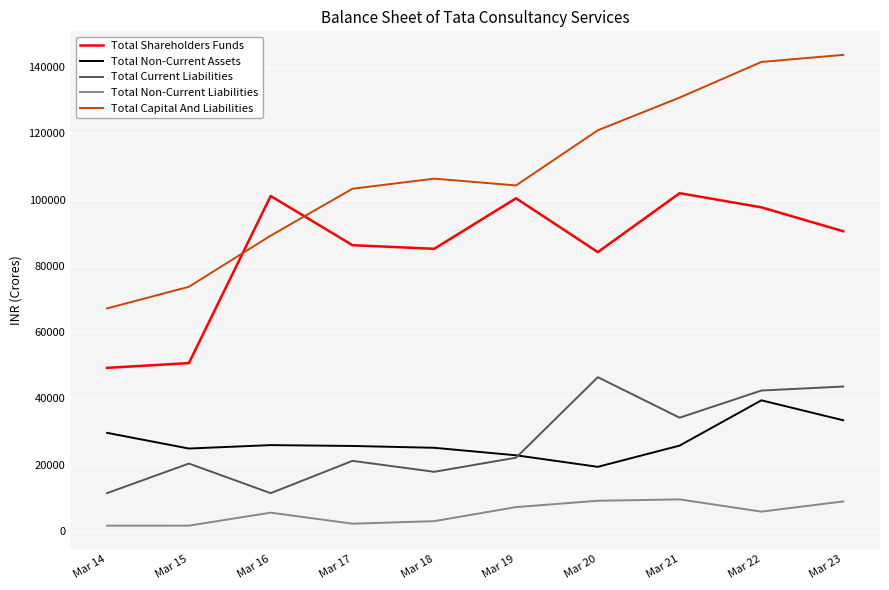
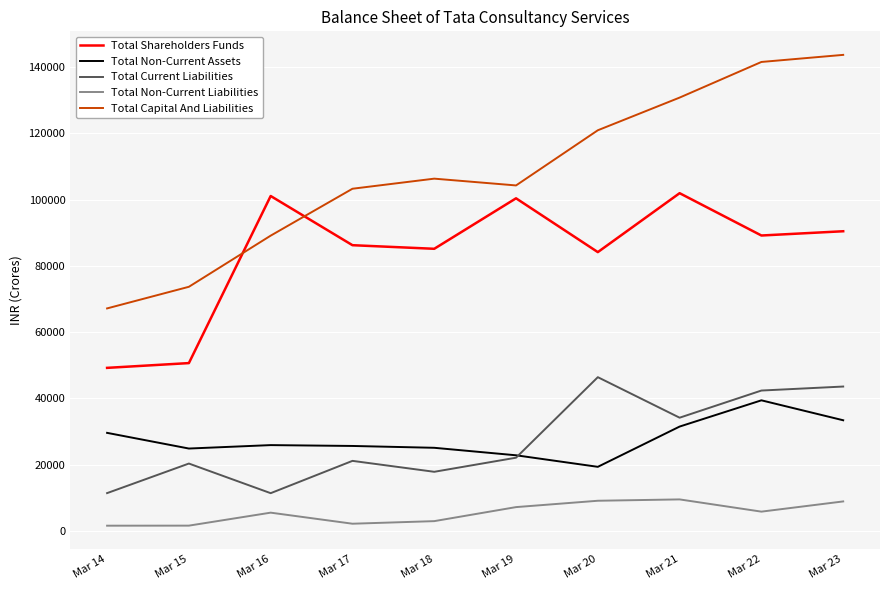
Total Non-Current Assets, Mar 21: 26000 -> 31000
Total Shareholders Funds, Mar 22: 98000 -> 89000
